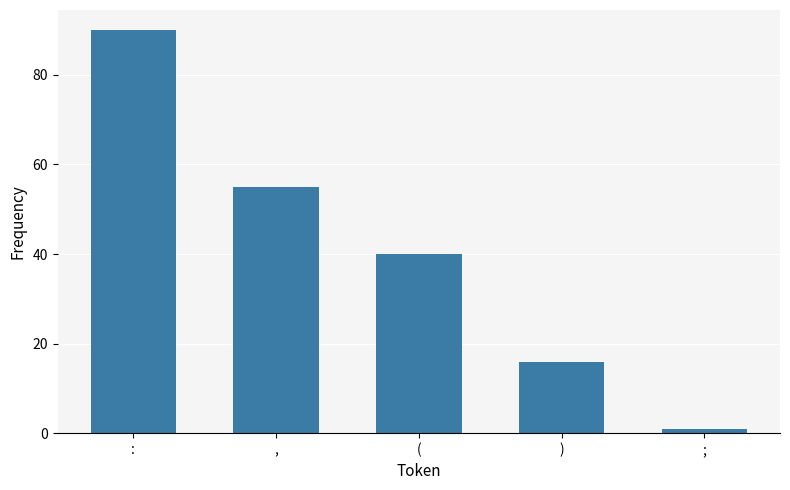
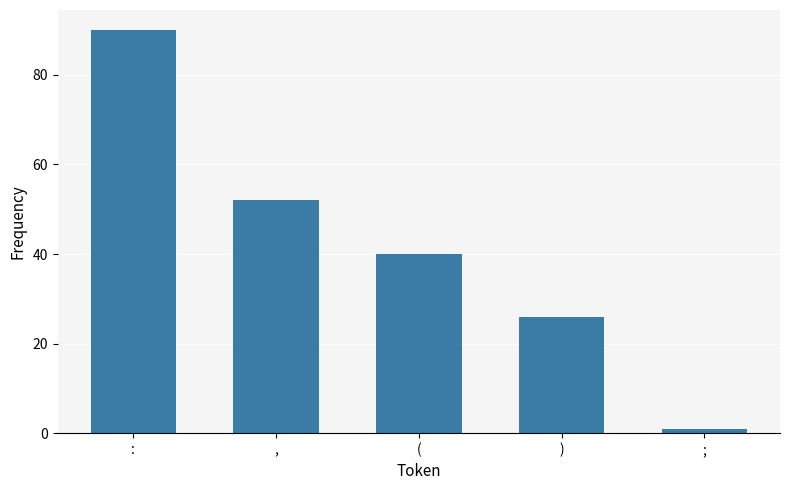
,: 55 -> 52
): 16 -> 26
